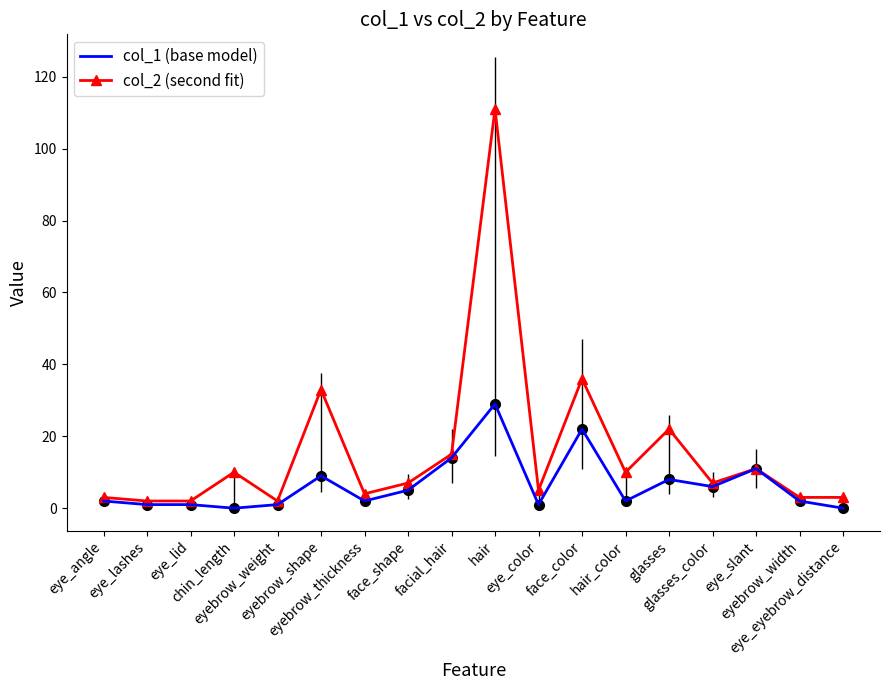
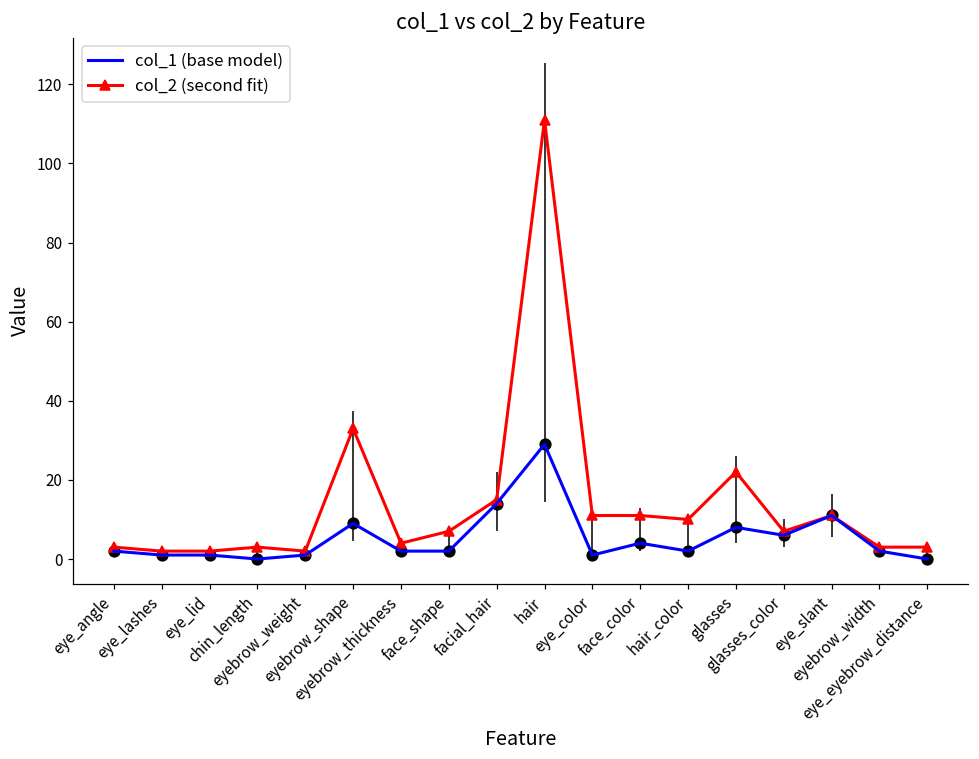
col_2 (second fit), chin_length: 10 -> 3
col_1 (base model), face_shape: 5 -> 2
col_2 (second fit), eye_color: 5 -> 11
col_1 (base model), face_color: 22 -> 4
col_2 (second fit), face_color: 36 -> 11
